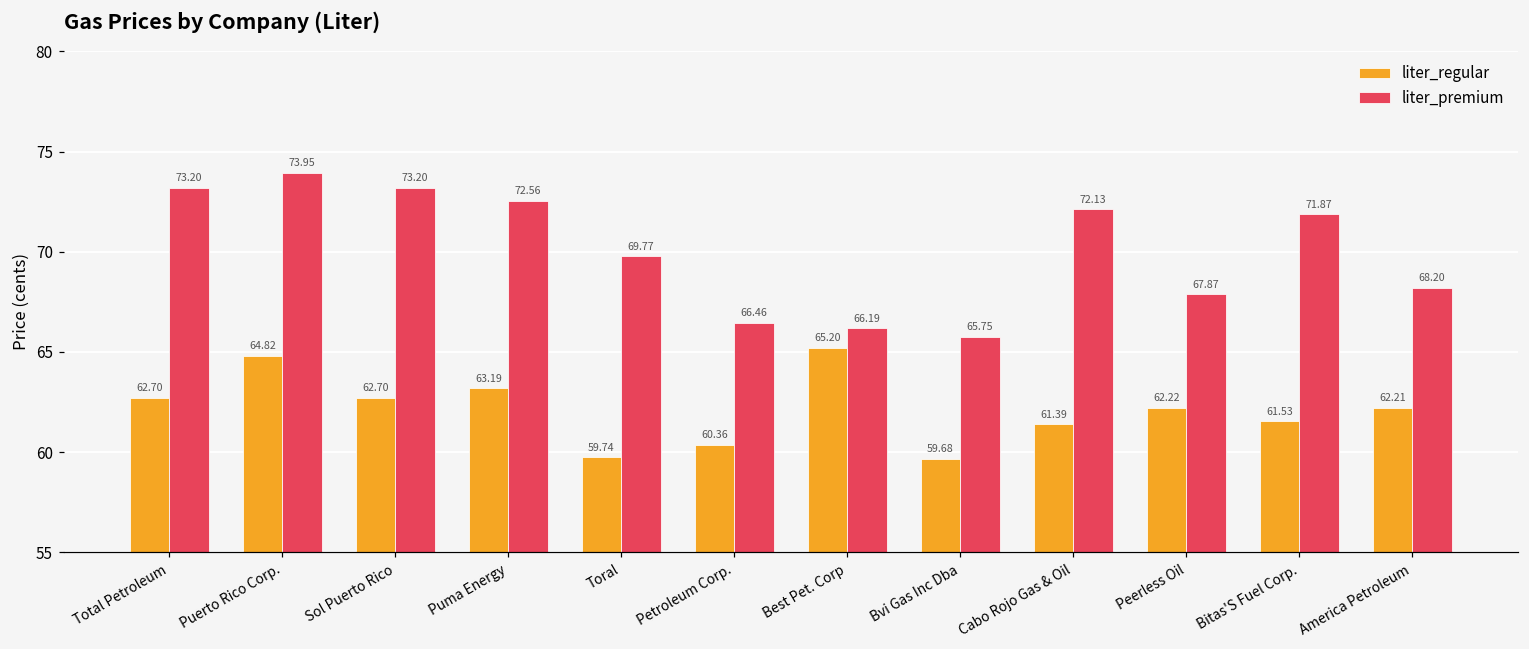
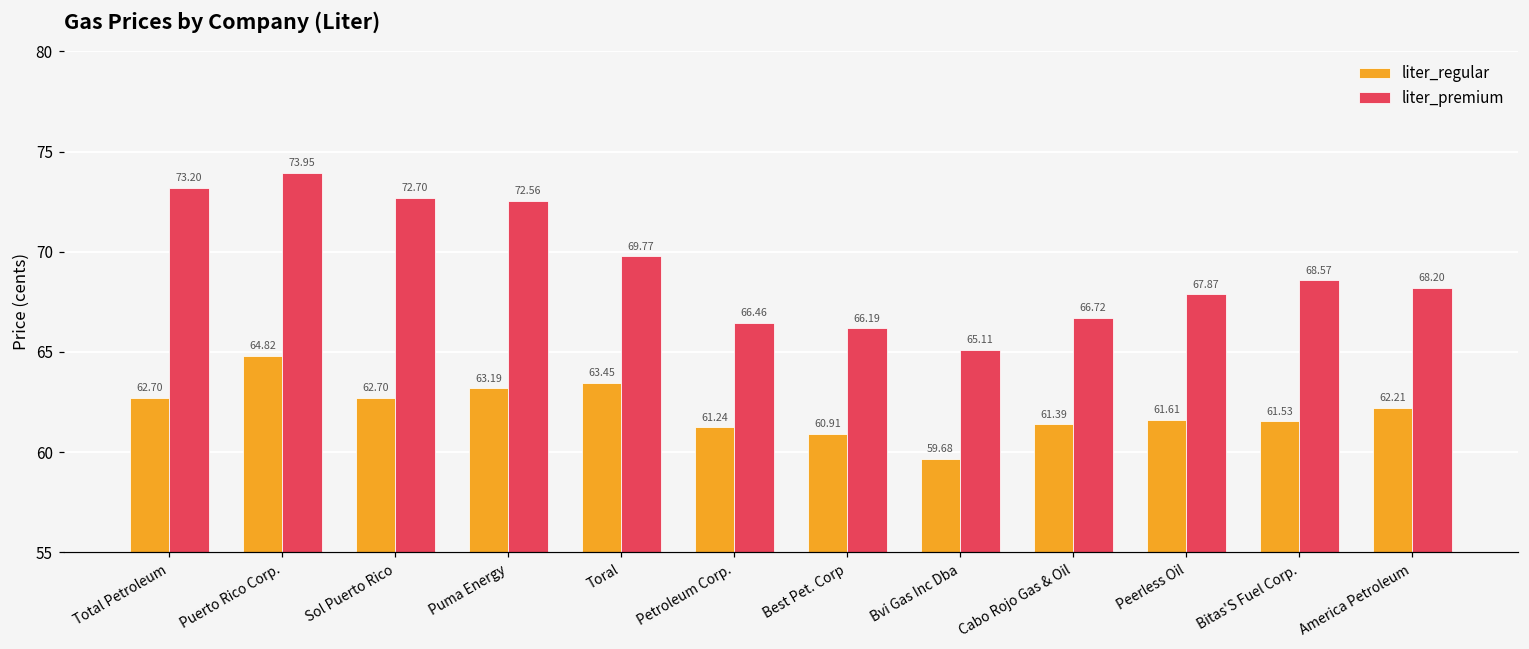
liter_premium, Sol Puerto Rico: 73.20 -> 72.70
liter_regular, Toral: 59.74 -> 63.45
liter_regular, Petroleum Corp.: 60.36 -> 61.24
liter_regular, Best Pet. Corp: 65.20 -> 60.91
liter_premium, Bvi Gas Inc Dba: 65.75 -> 65.11
liter_premium, Cabo Rojo Gas & Oil: 72.13 -> 66.72
liter_regular, Peerless Oil: 62.22 -> 61.61
liter_premium, Bitas'S Fuel Corp.: 71.87 -> 68.57
